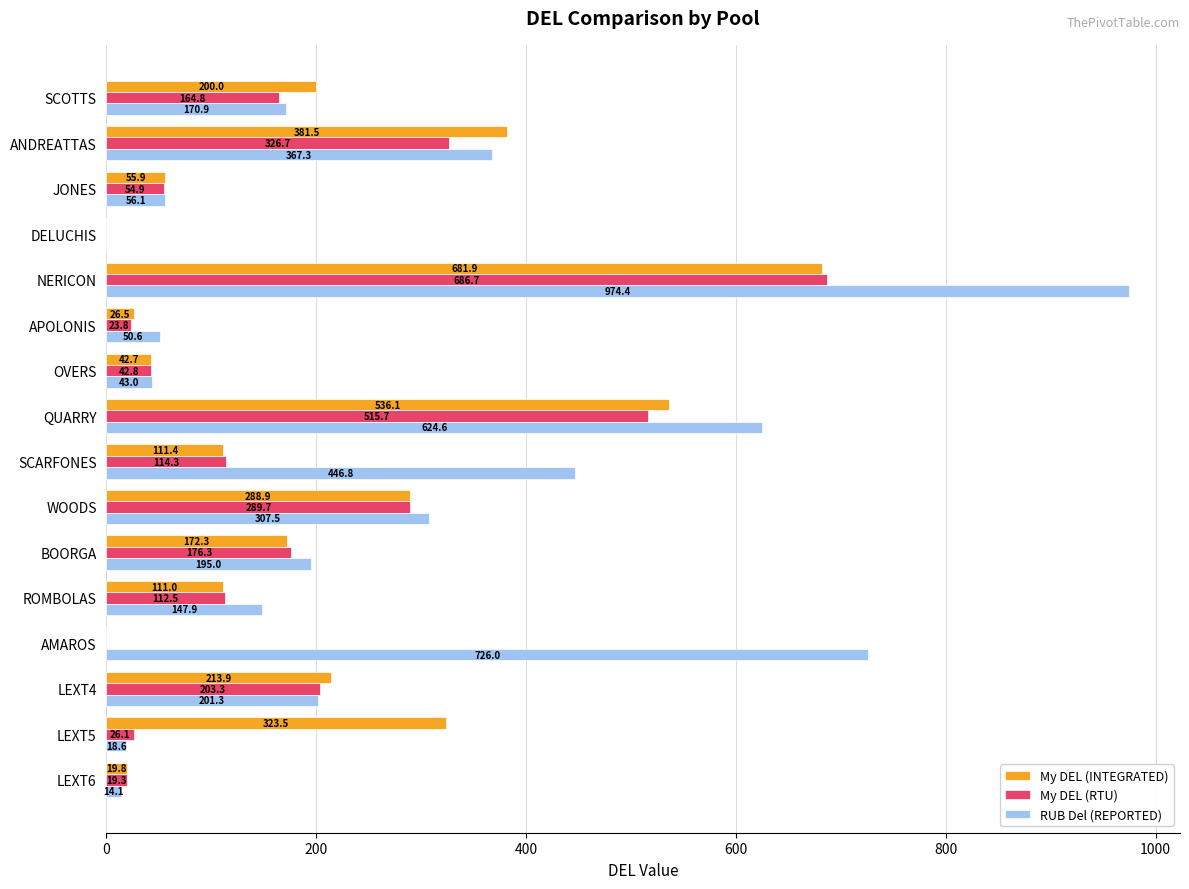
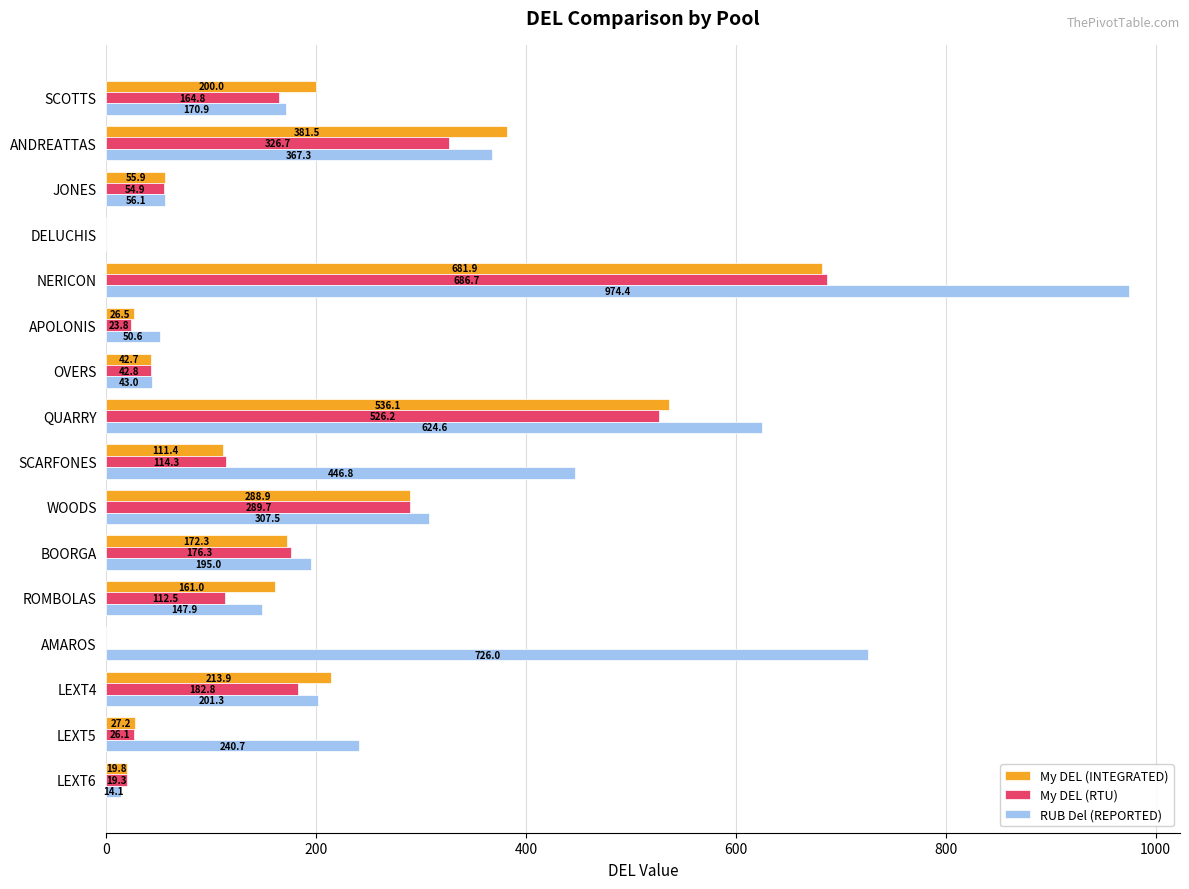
My DEL (RTU), QUARRY: 515.7 -> 526.2
My DEL (INTEGRATED), ROMBOLAS: 111.0 -> 161.0
My DEL (RTU), LEXT4: 203.3 -> 182.8
My DEL (INTEGRATED), LEXT5: 323.5 -> 27.2
RUB Del (REPORTED), LEXT5: 18.6 -> 240.7
